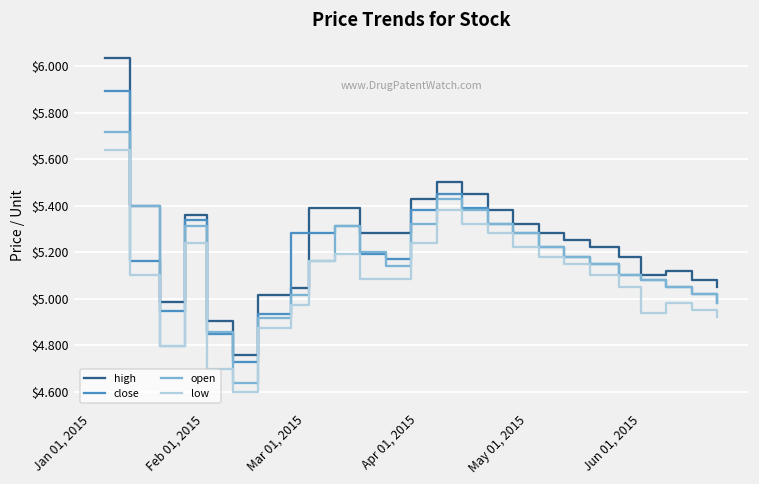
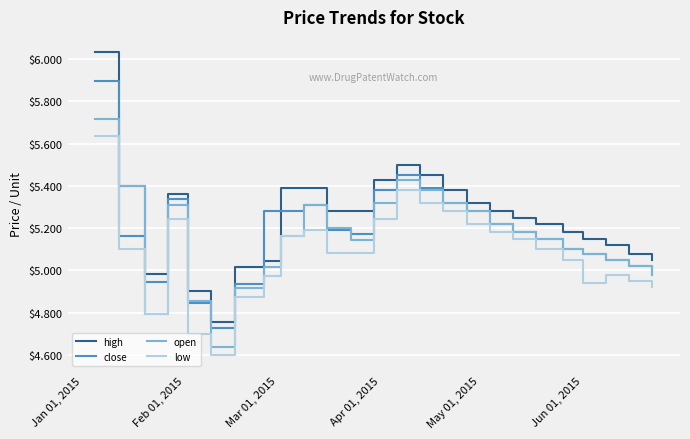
high, Jun 01, 2015: $5.10 -> $5.15
